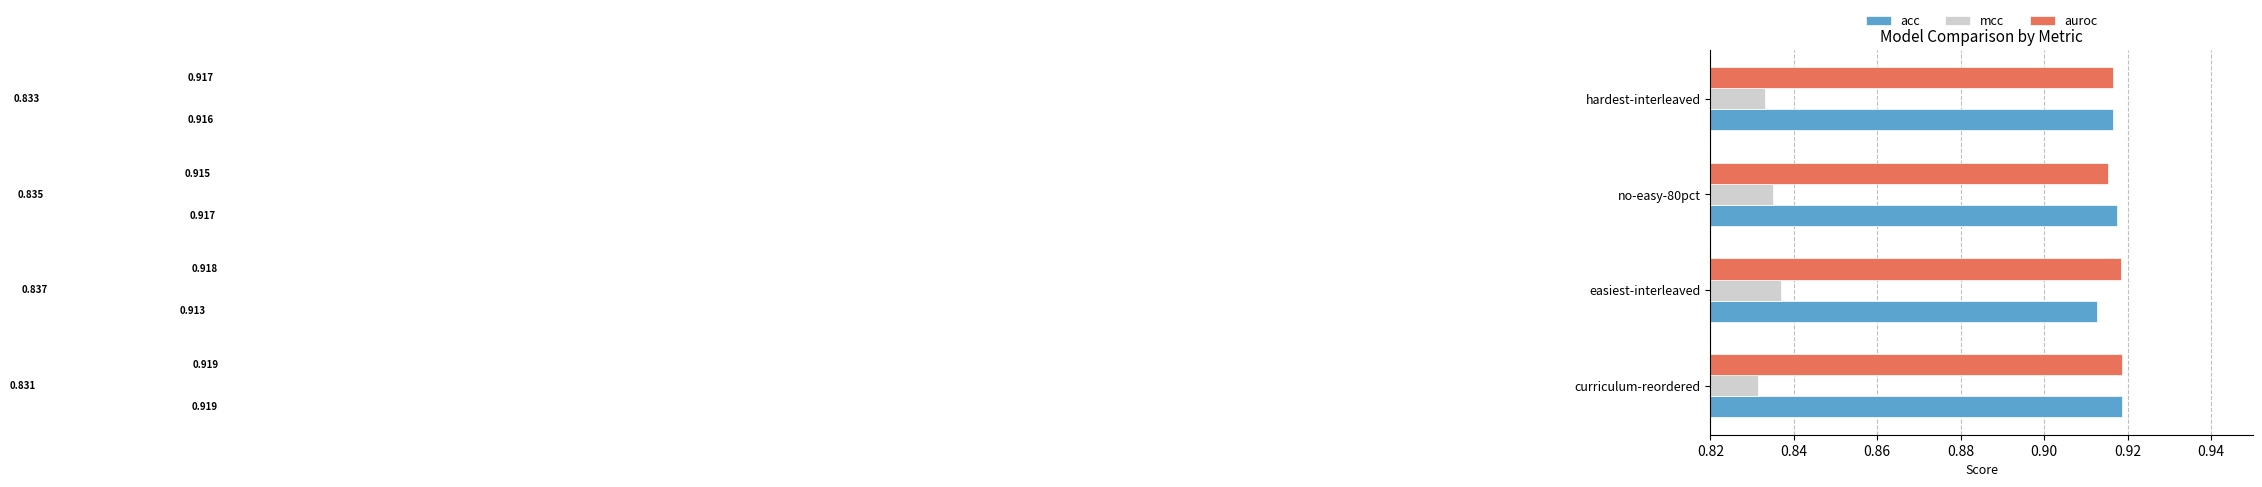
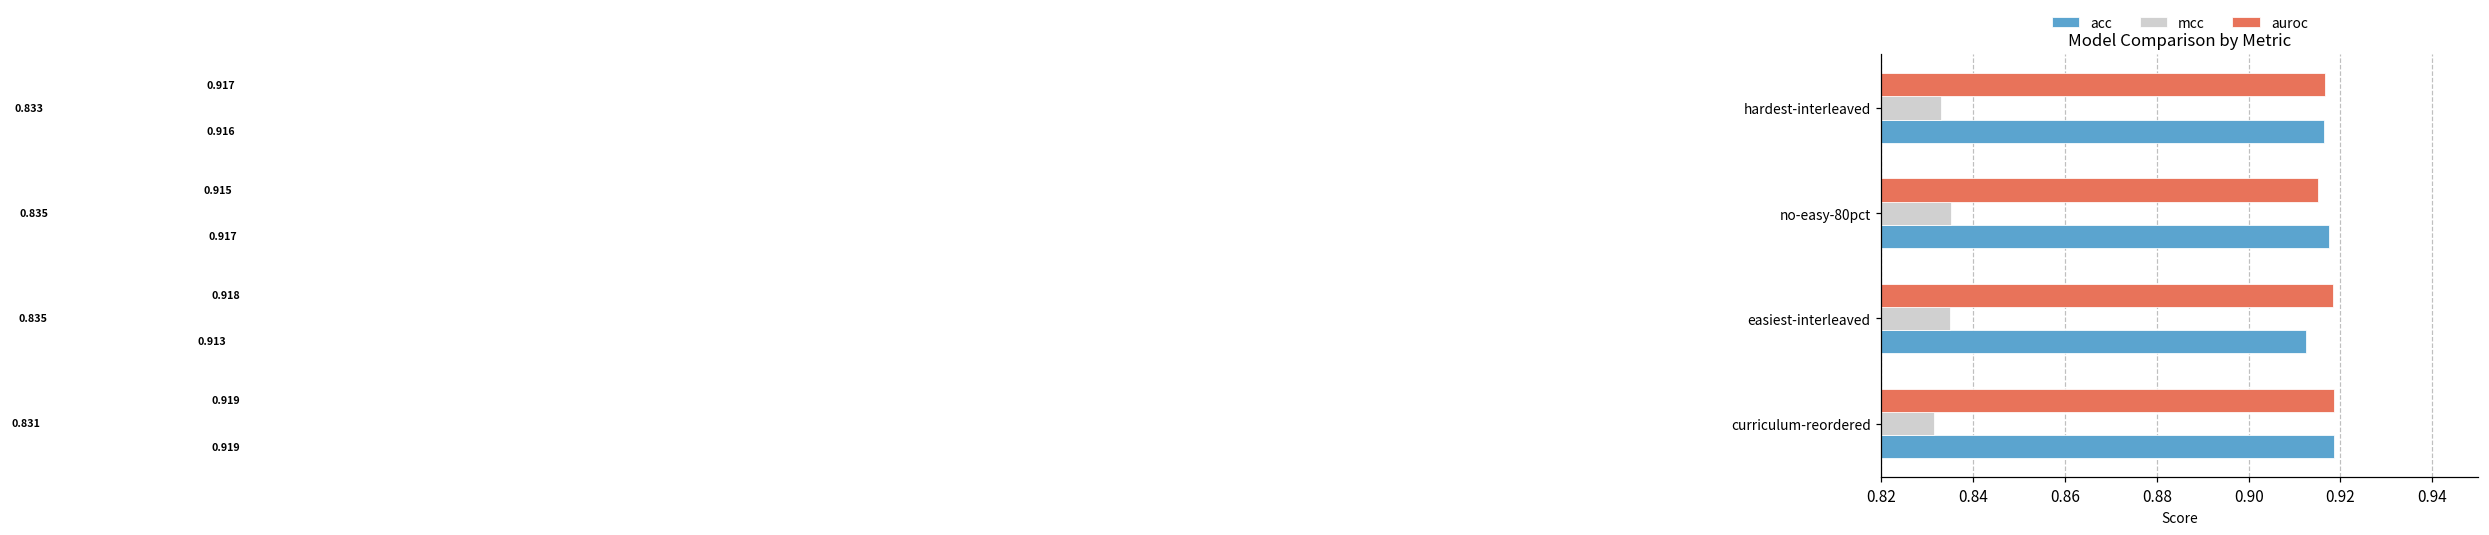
mcc, easiest-interleaved: 0.837 -> 0.835
